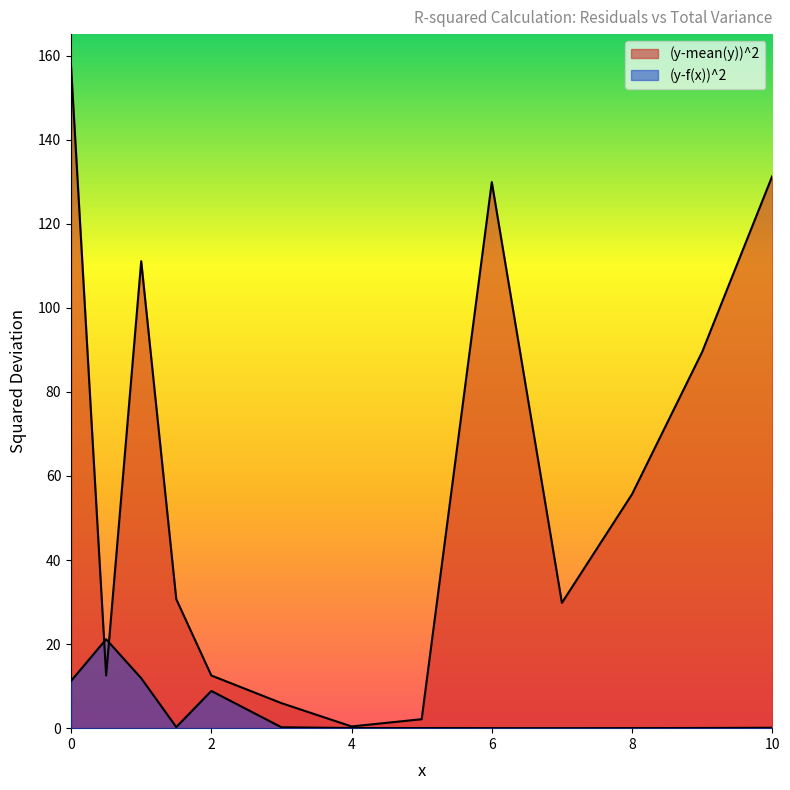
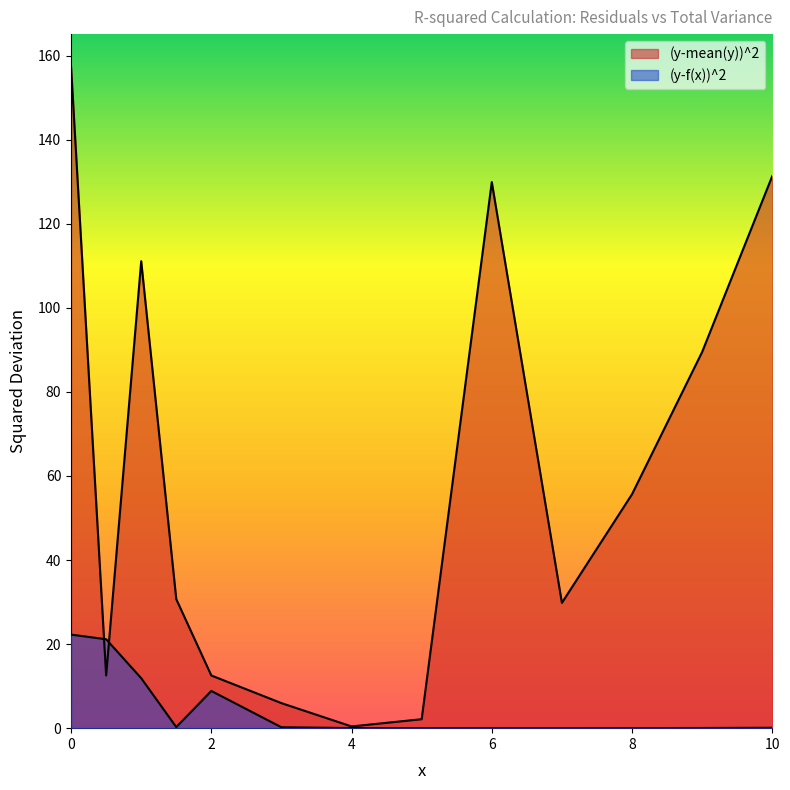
(y-f(x))^2, 0: 11 -> 22
